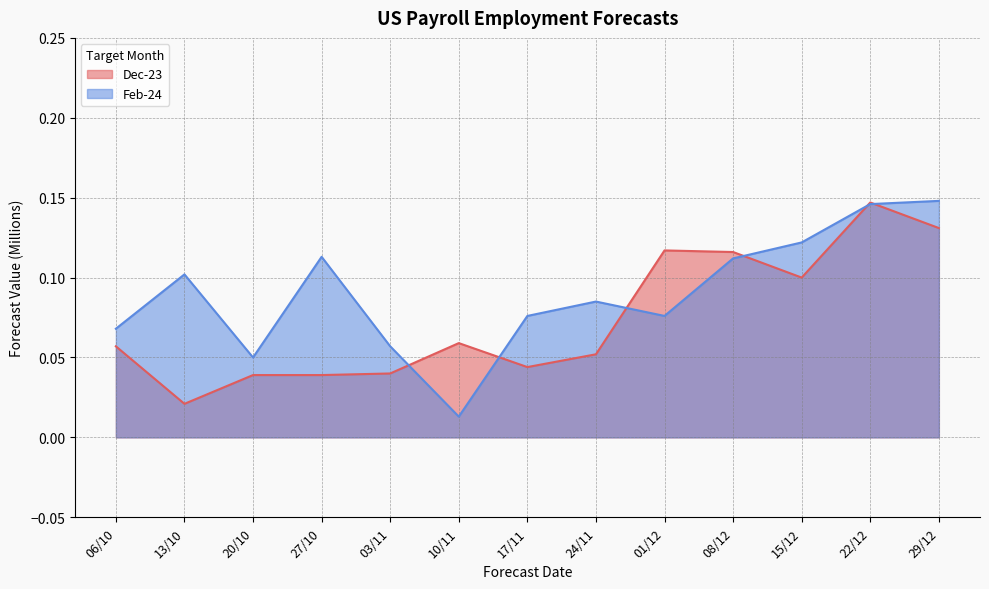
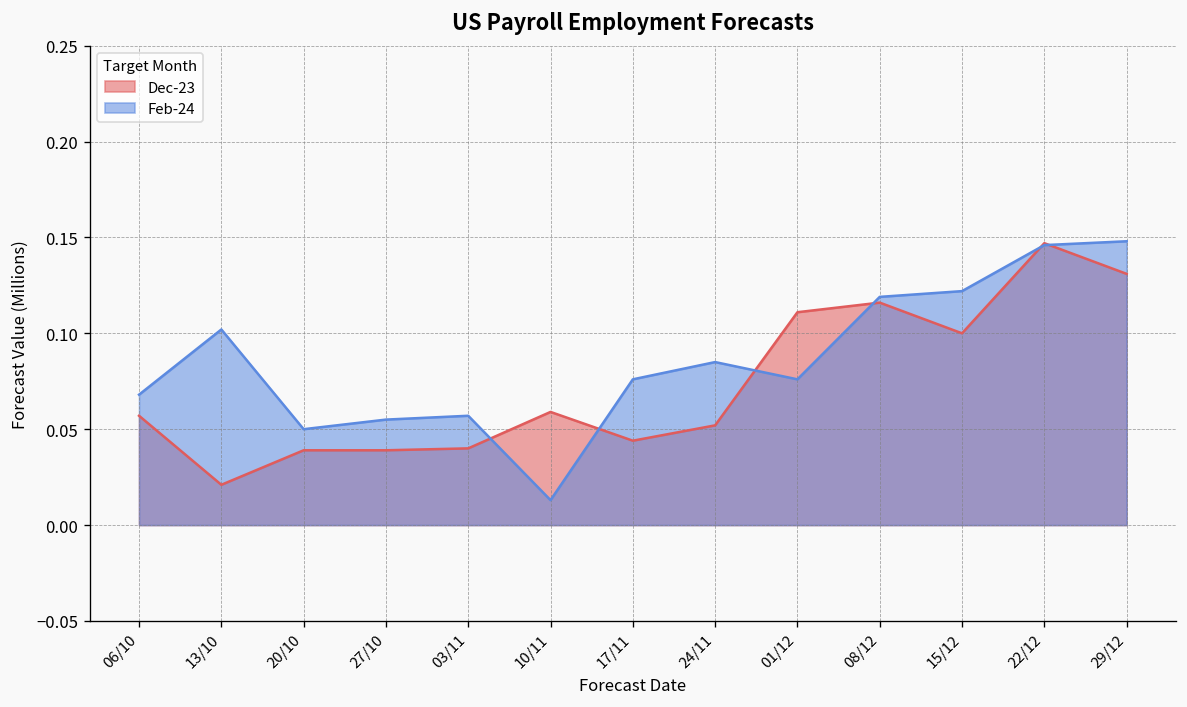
Feb-24, 27/10: 0.113 -> 0.055
Dec-23, 01/12: 0.117 -> 0.111
Feb-24, 08/12: 0.112 -> 0.119
